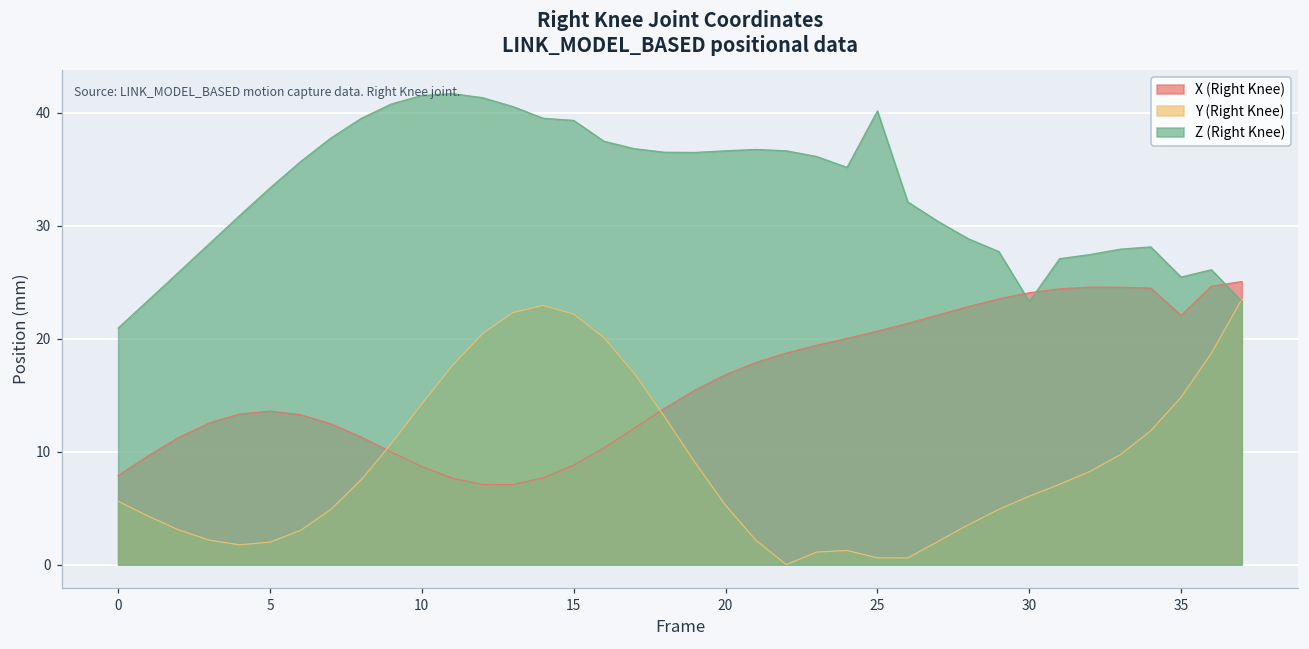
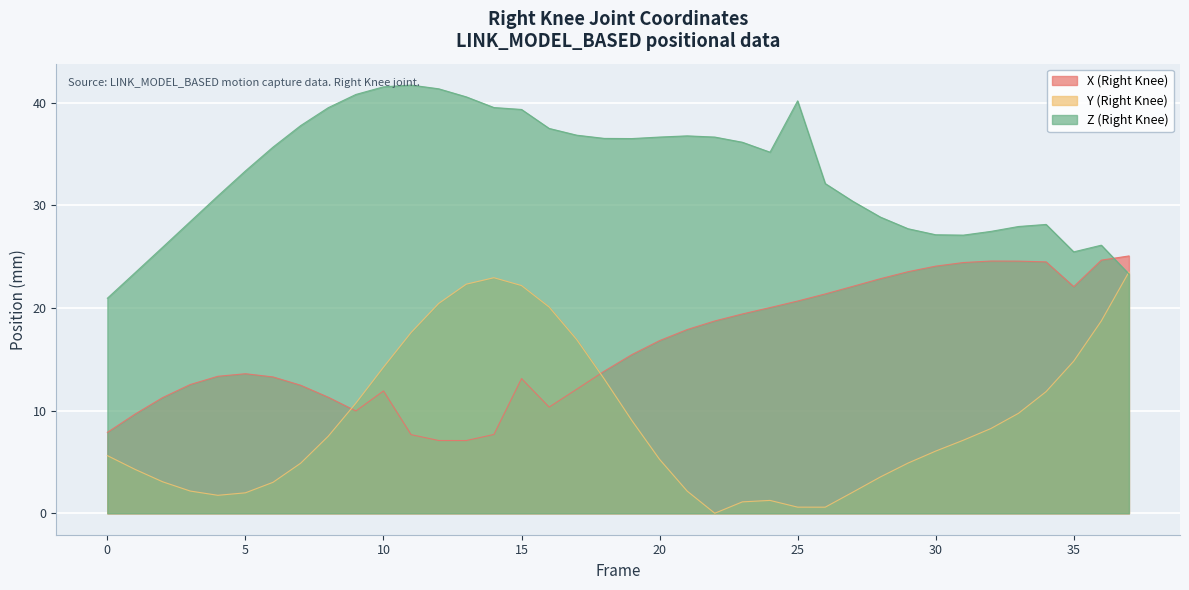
X (Right Knee), 10: 8.7 -> 11.9
X (Right Knee), 15: 8.8 -> 13.1
Z (Right Knee), 30: 23.3 -> 27.1
